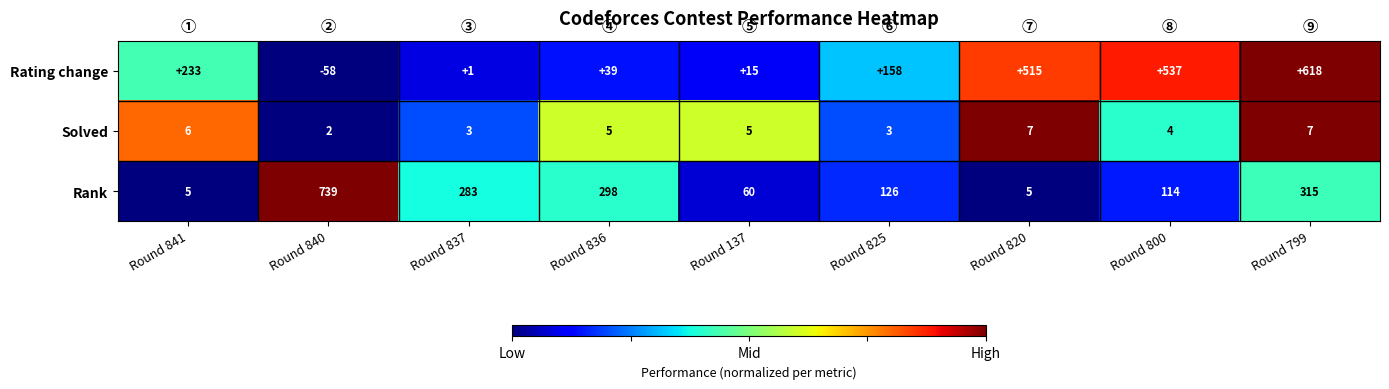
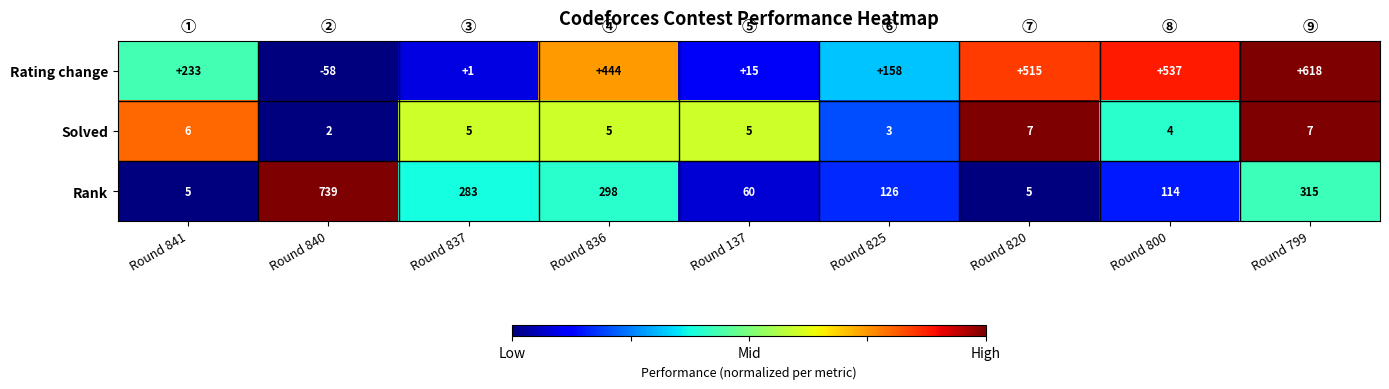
Rating change, Round 836: +39 -> +444
Solved, Round 837: 3 -> 5
